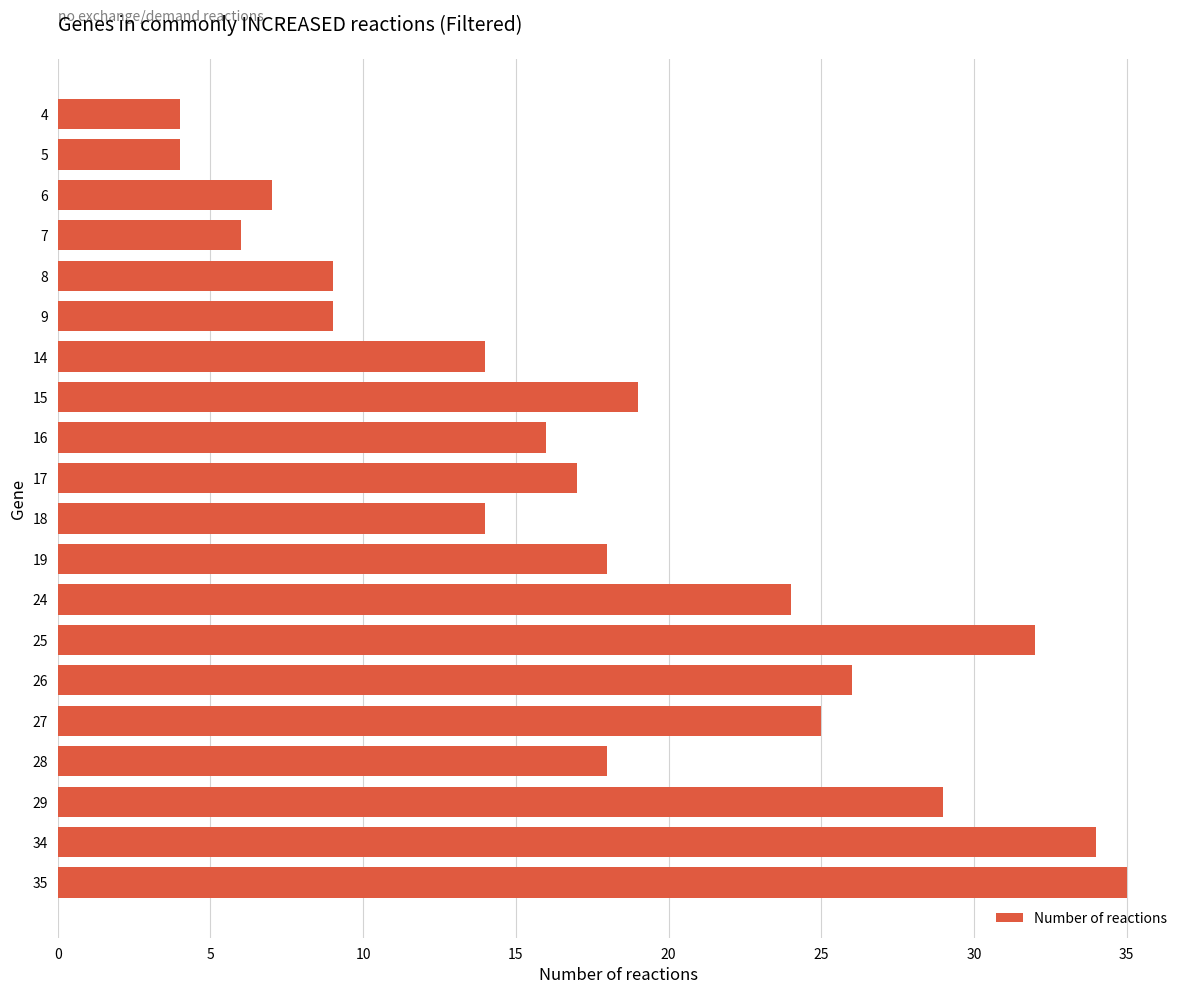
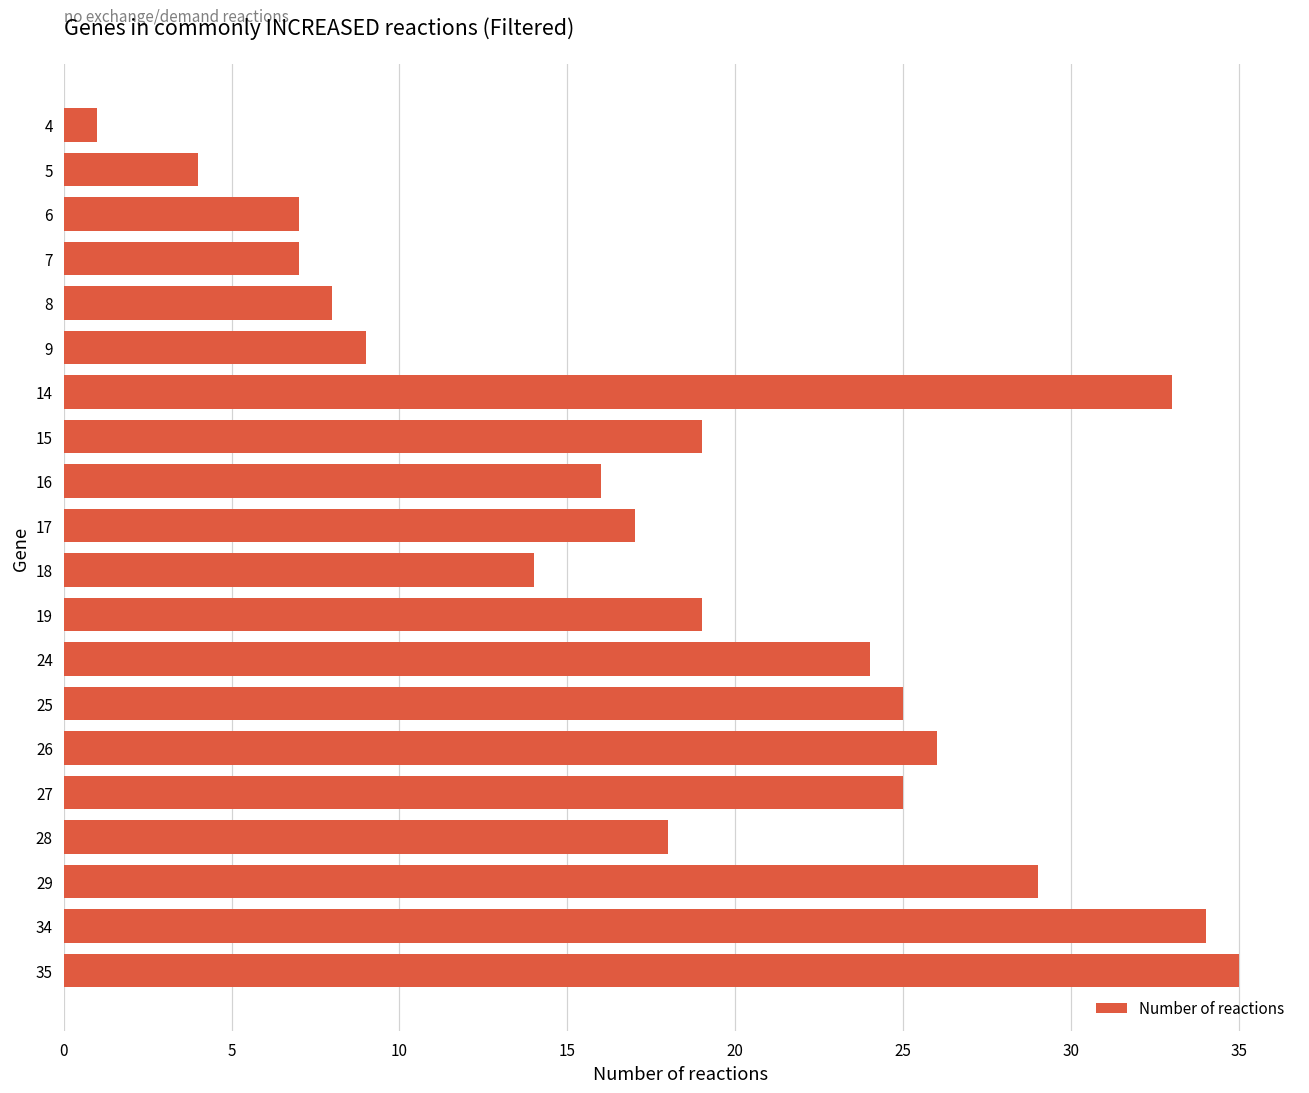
4: 4 -> 1
7: 6 -> 7
8: 9 -> 8
14: 14 -> 33
19: 18 -> 19
25: 32 -> 25
